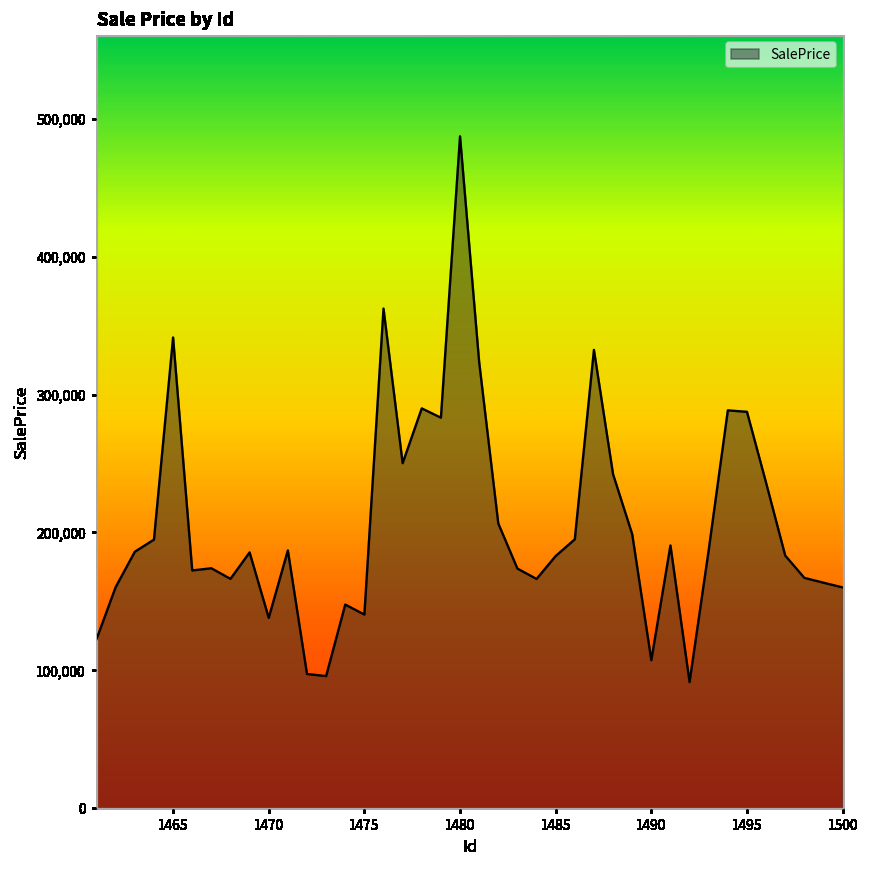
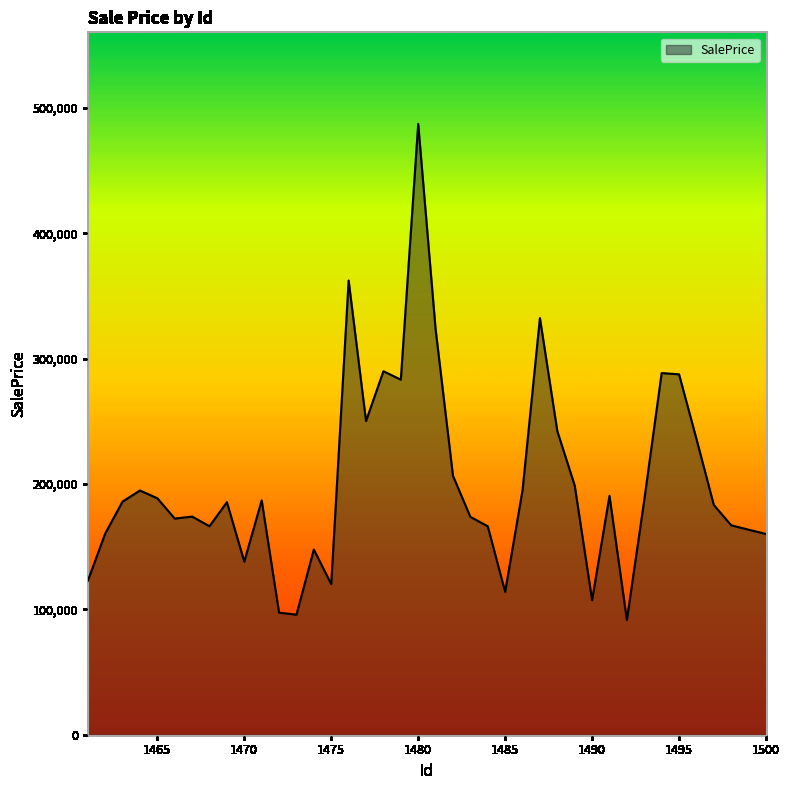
1465: 341,000 -> 189,000
1475: 140,000 -> 120,000
1485: 183,000 -> 114,000
